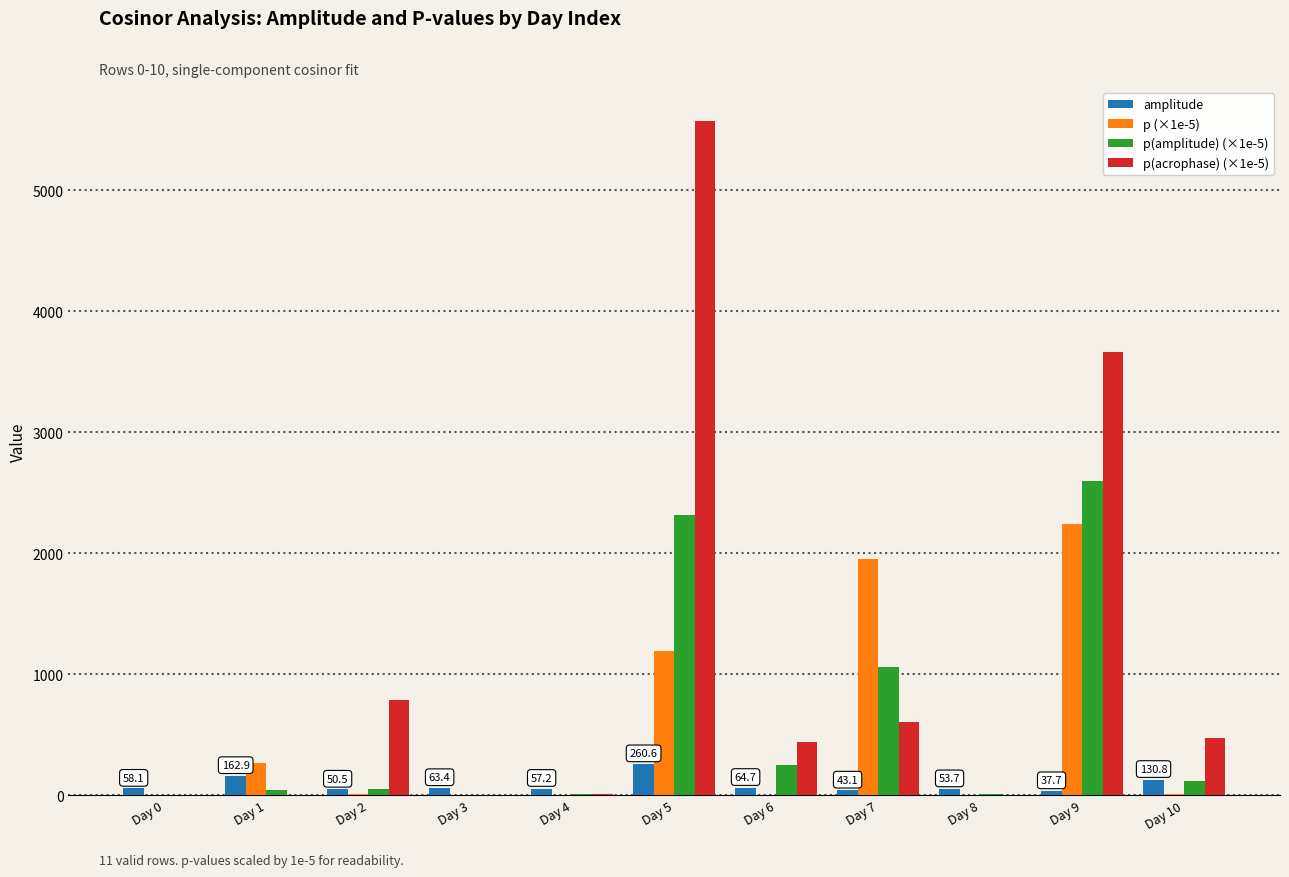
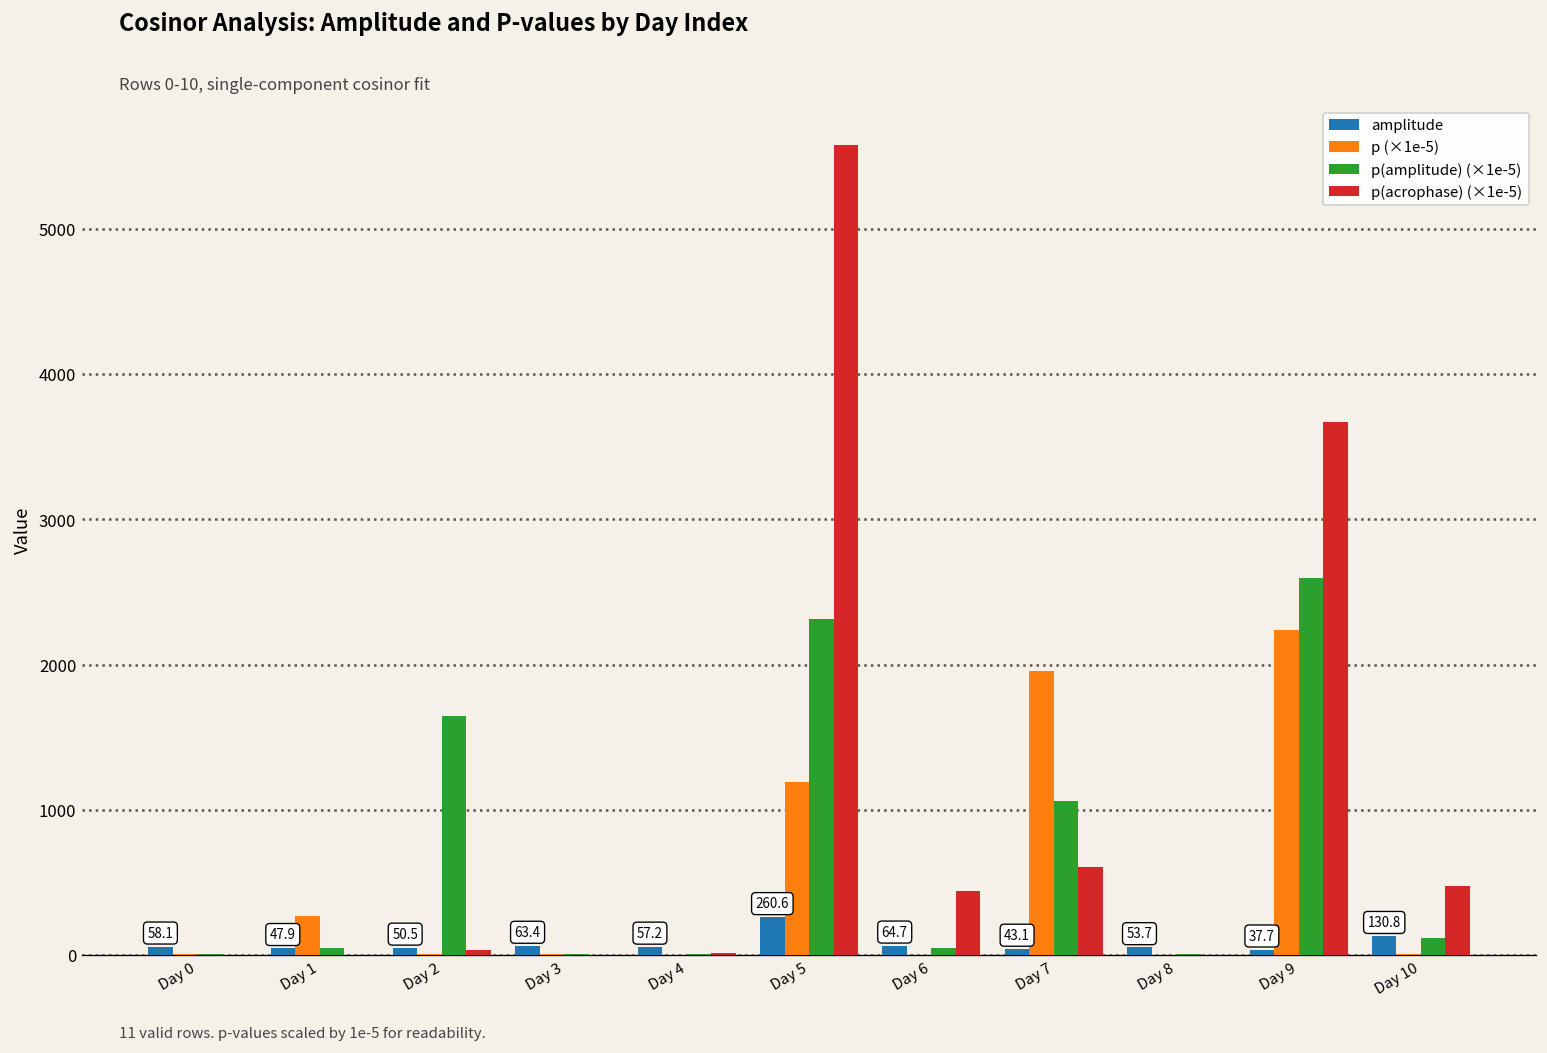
amplitude, Day 1: 162.9 -> 47.9
p(amplitude) (×1e-5), Day 2: 50 -> 1650
p(acrophase) (×1e-5), Day 2: 790 -> 30
p(amplitude) (×1e-5), Day 6: 250 -> 50
